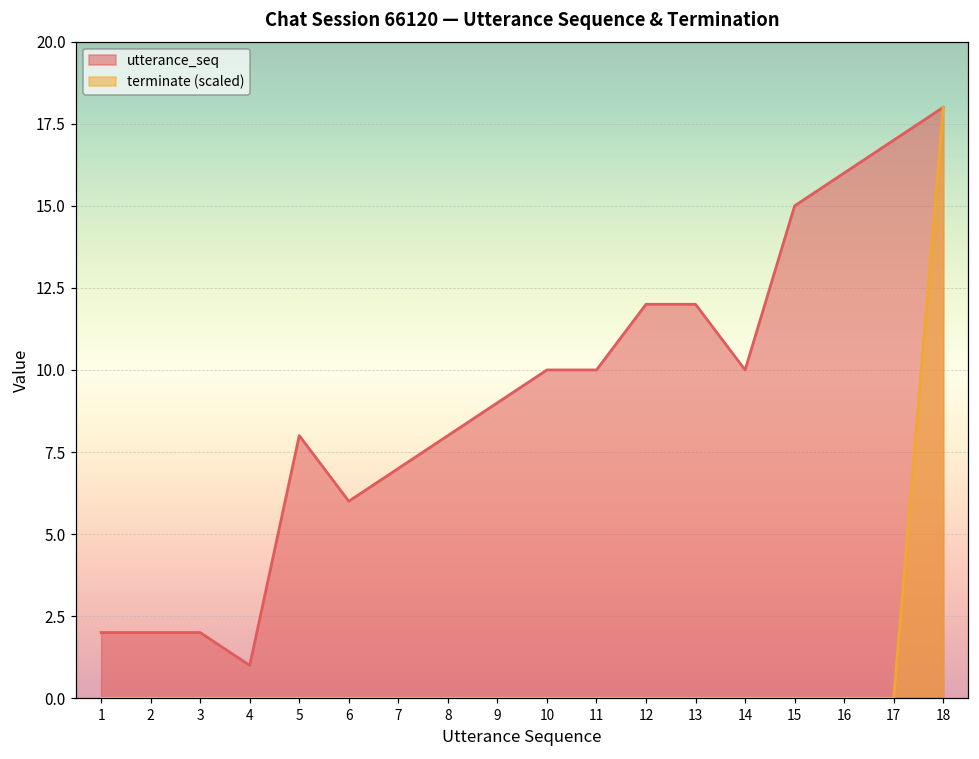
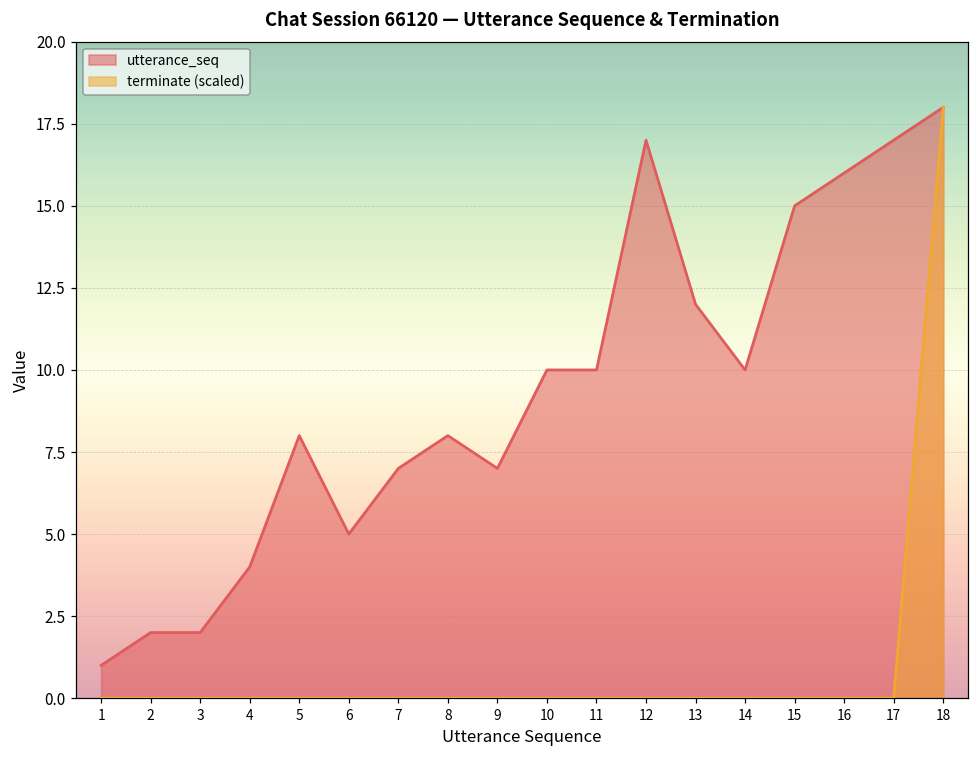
utterance_seq, 1: 2 -> 1
utterance_seq, 4: 1 -> 4
utterance_seq, 6: 6 -> 5
utterance_seq, 9: 9 -> 7
utterance_seq, 12: 12 -> 17
